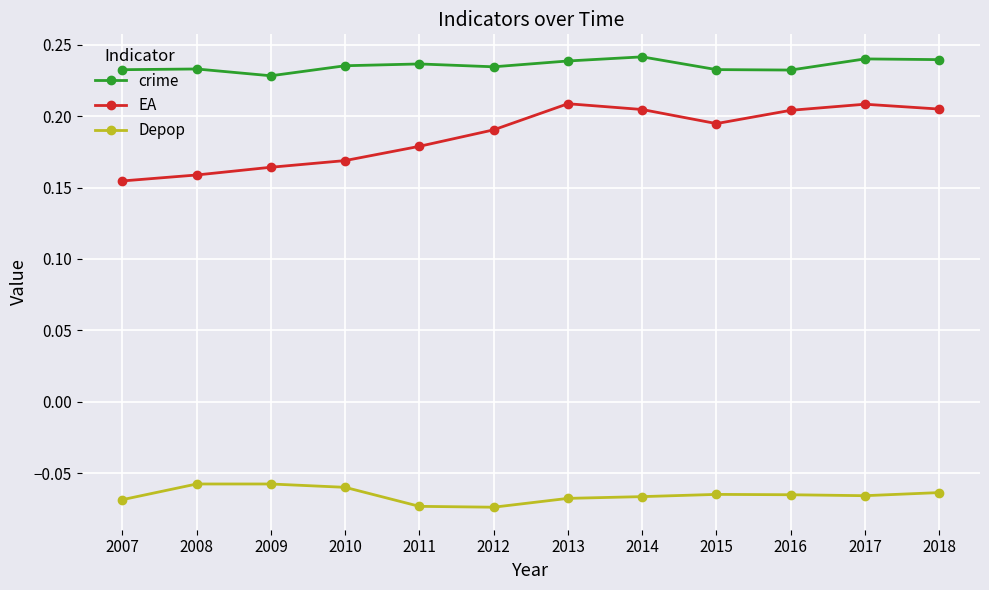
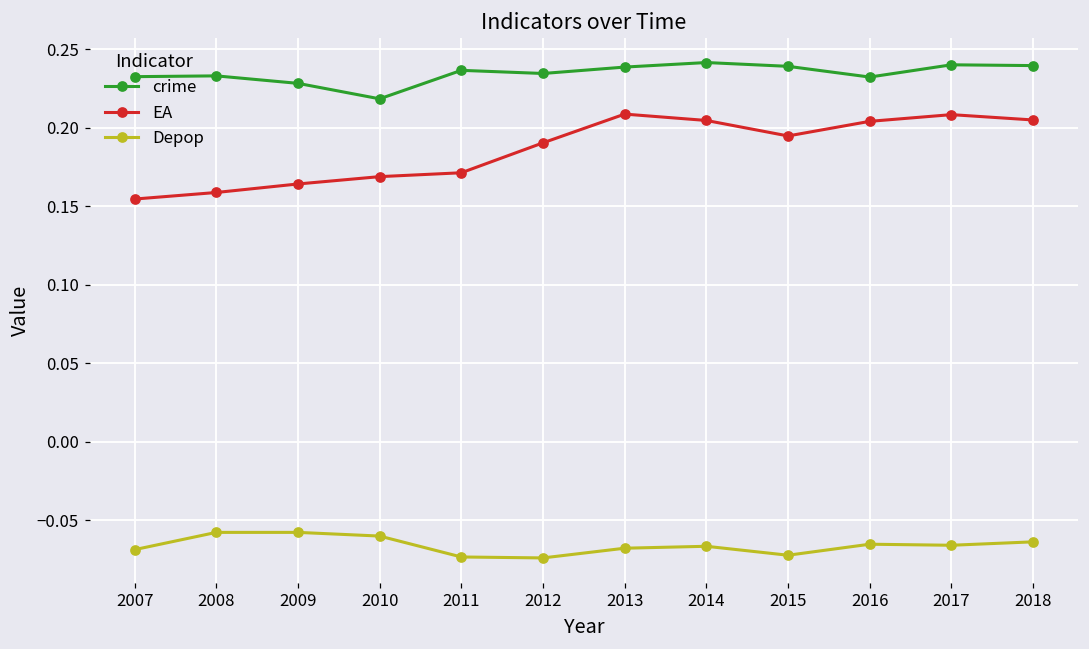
crime, 2010: 0.235 -> 0.218
EA, 2011: 0.179 -> 0.171
crime, 2015: 0.233 -> 0.239
Depop, 2015: -0.065 -> -0.072
